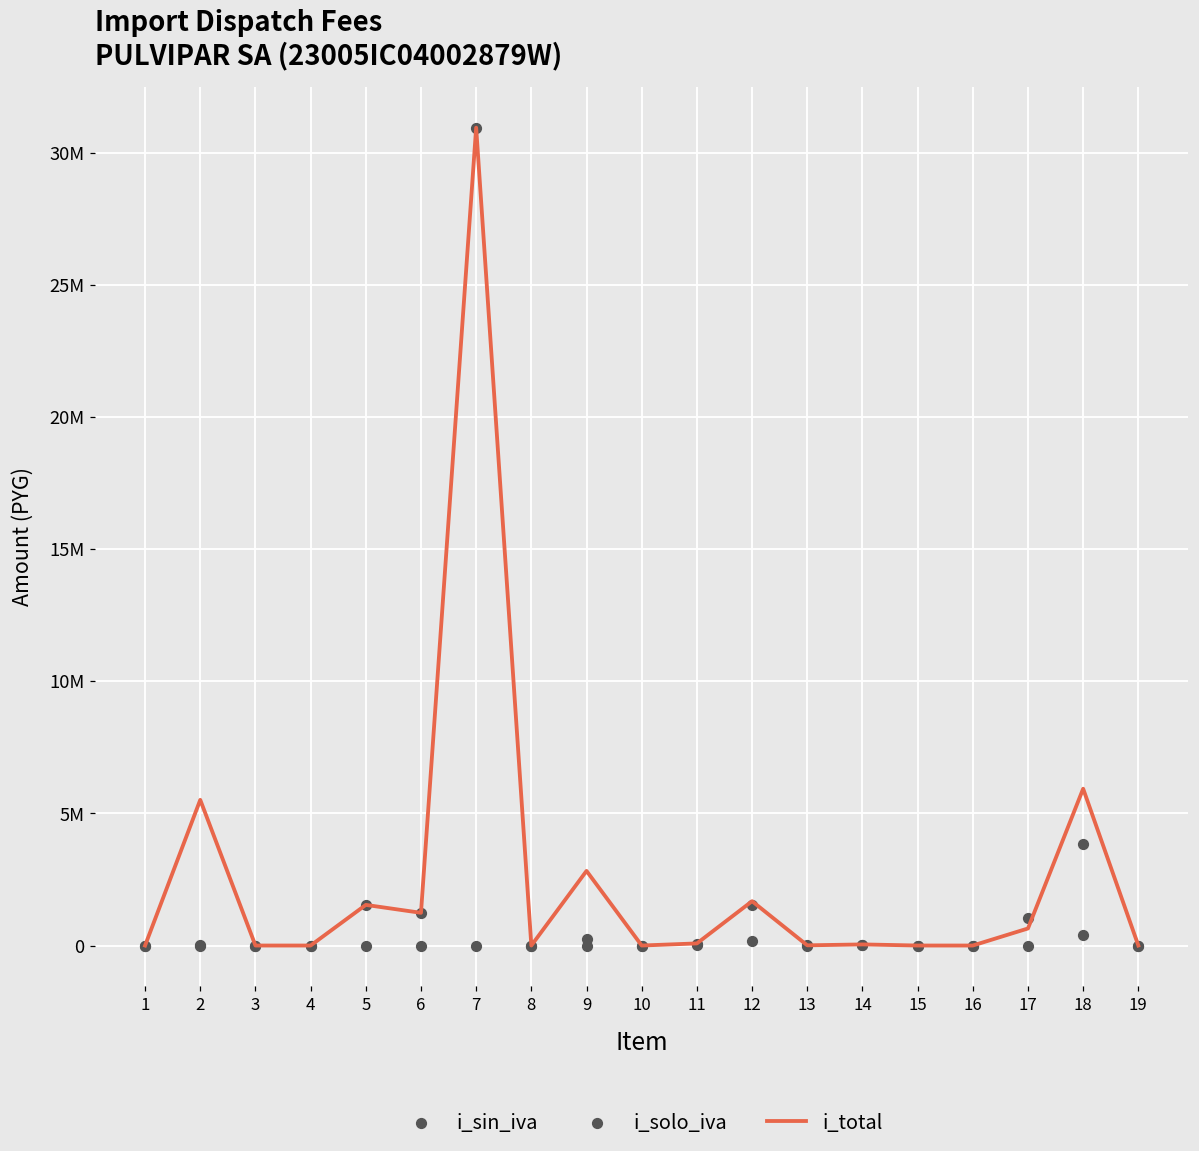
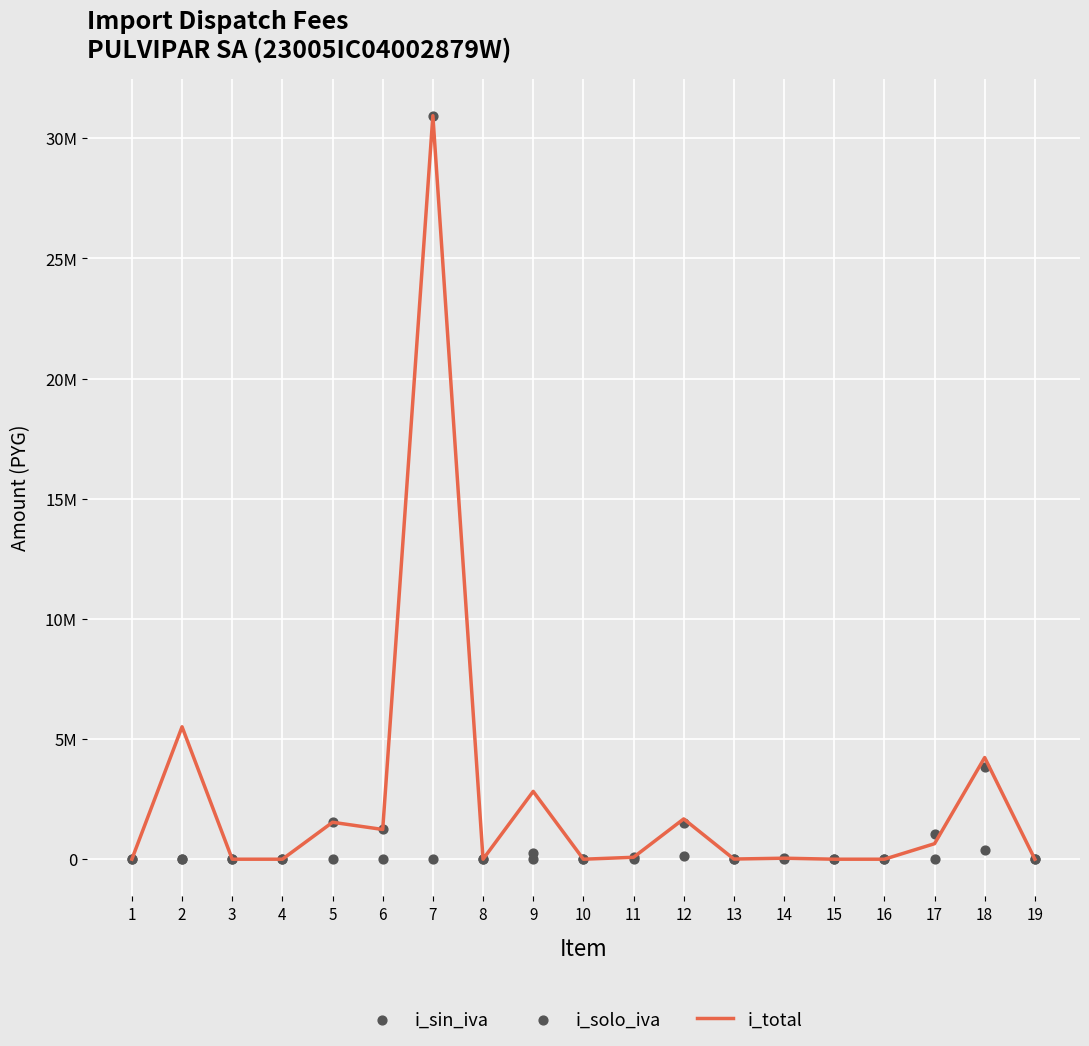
i_total, 18: 5900000 -> 4200000
